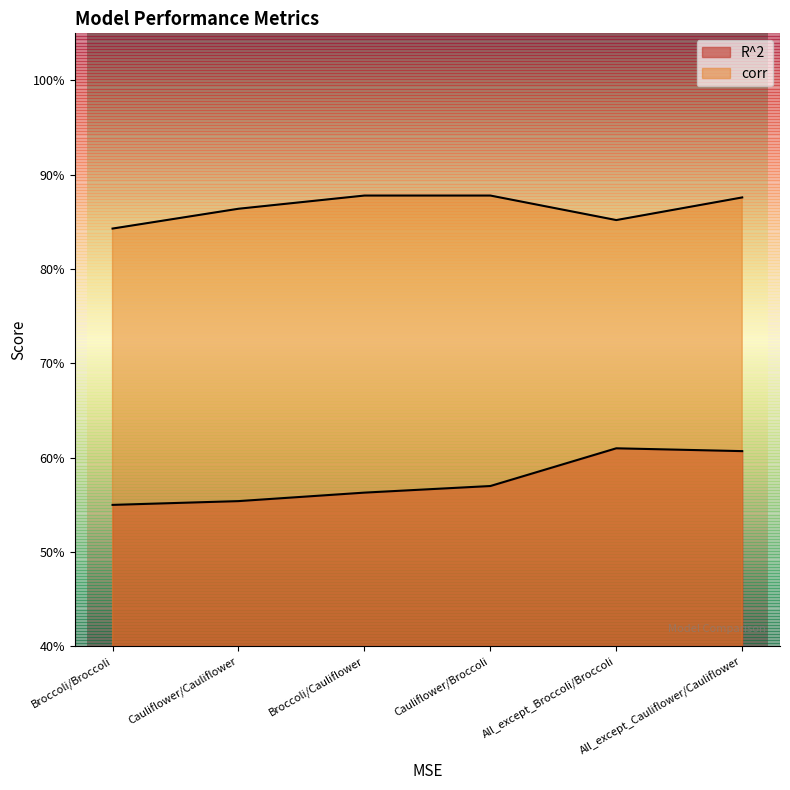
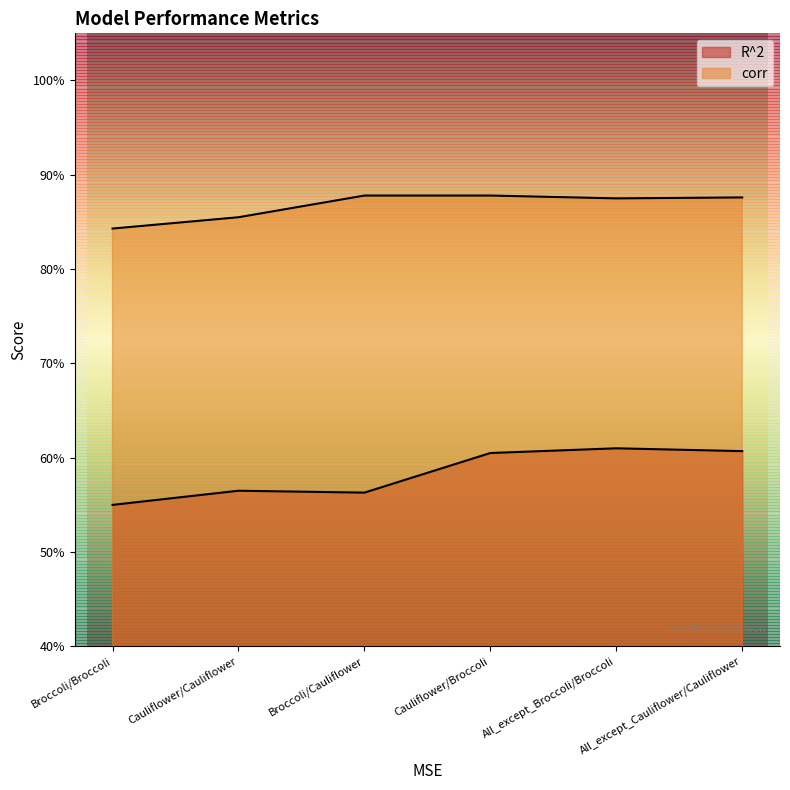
R^2, Cauliflower/Cauliflower: 55% -> 56%
corr, Cauliflower/Cauliflower: 86.4% -> 85.5%
R^2, Cauliflower/Broccoli: 57% -> 61%
corr, All_except_Broccoli/Broccoli: 85% -> 88%
